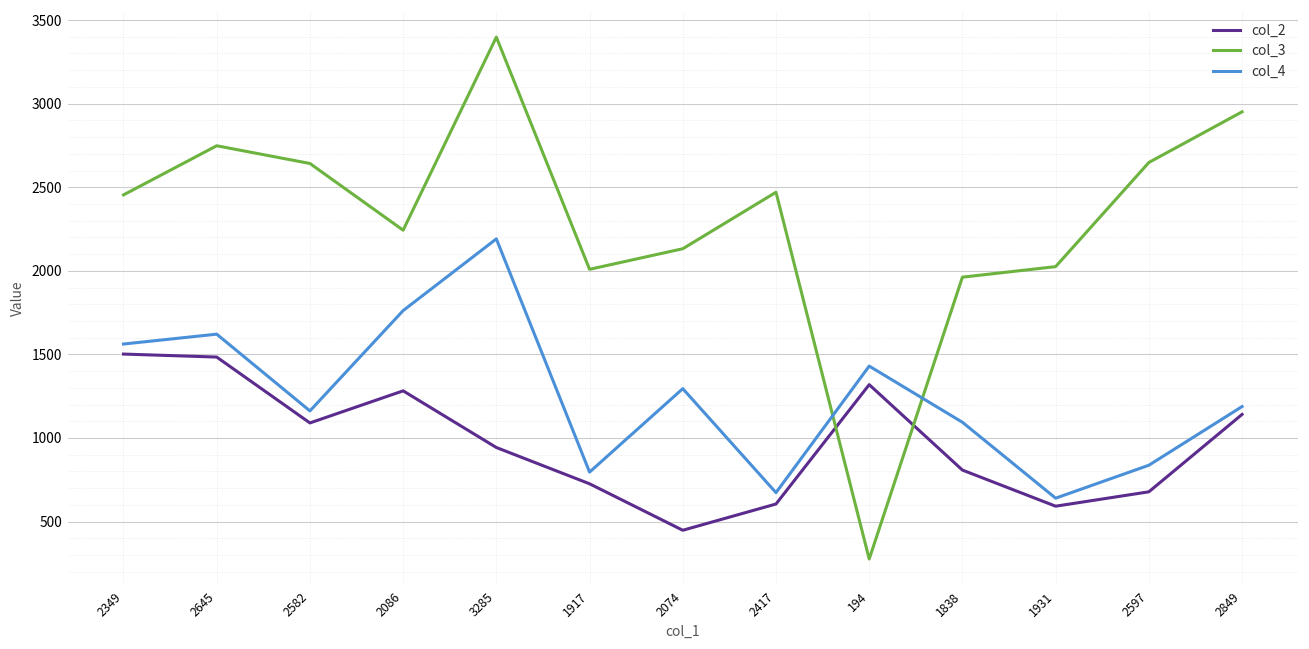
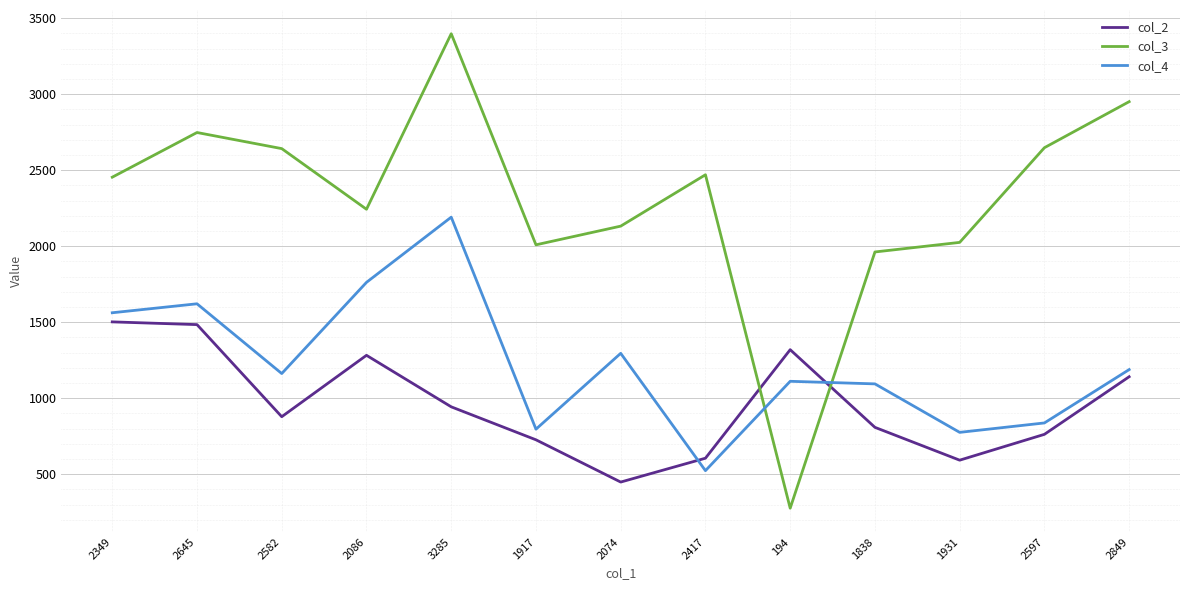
col_2, 2582: 1090 -> 880
col_4, 2417: 670 -> 520
col_4, 194: 1430 -> 1110
col_4, 1931: 640 -> 780
col_2, 2597: 680 -> 760
